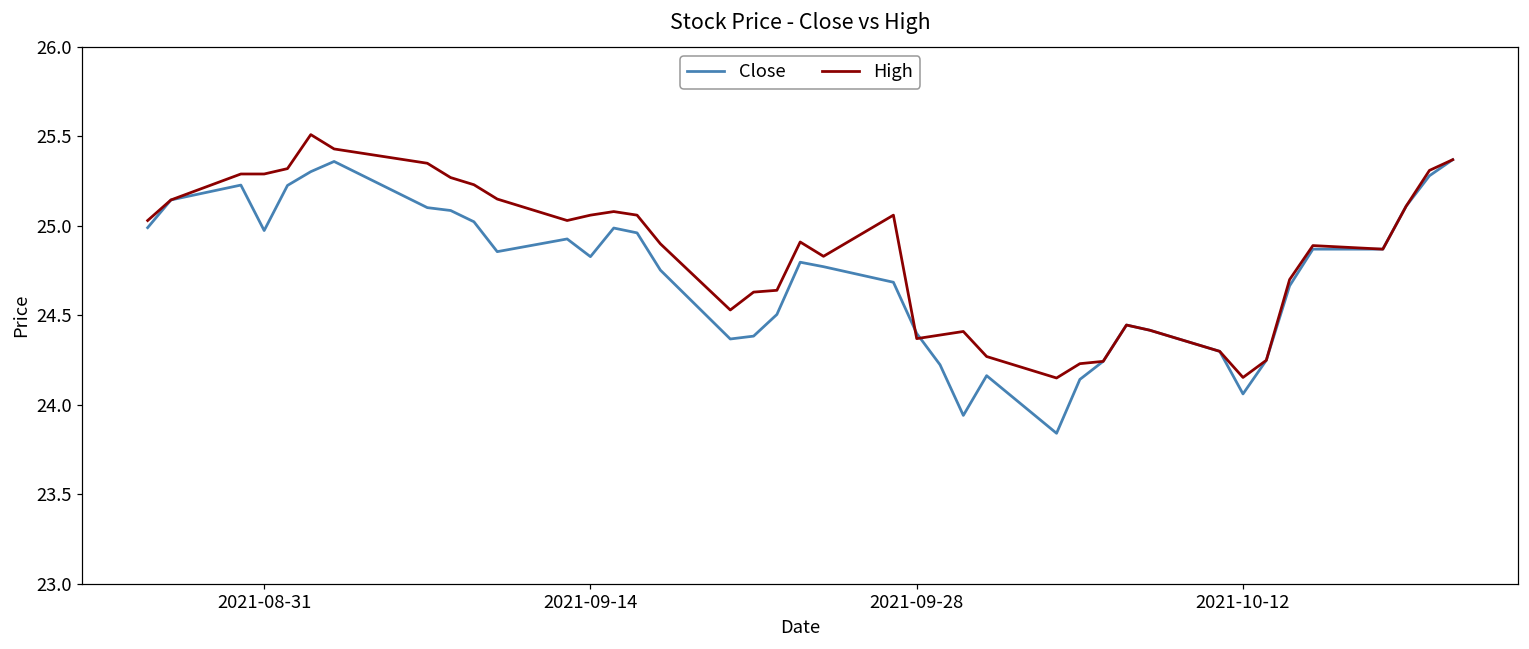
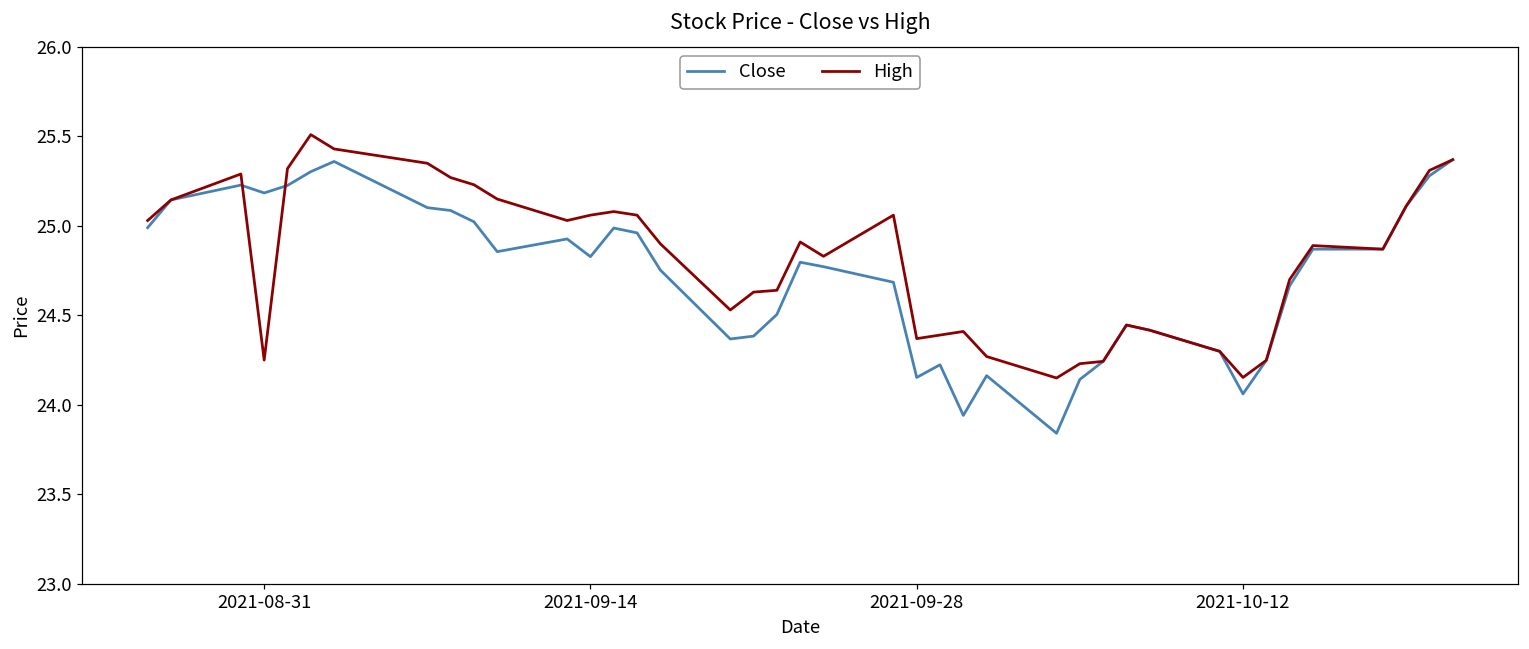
Close, 2021-08-31: 24.97 -> 25.18
High, 2021-08-31: 25.29 -> 24.25
Close, 2021-09-28: 24.40 -> 24.15
